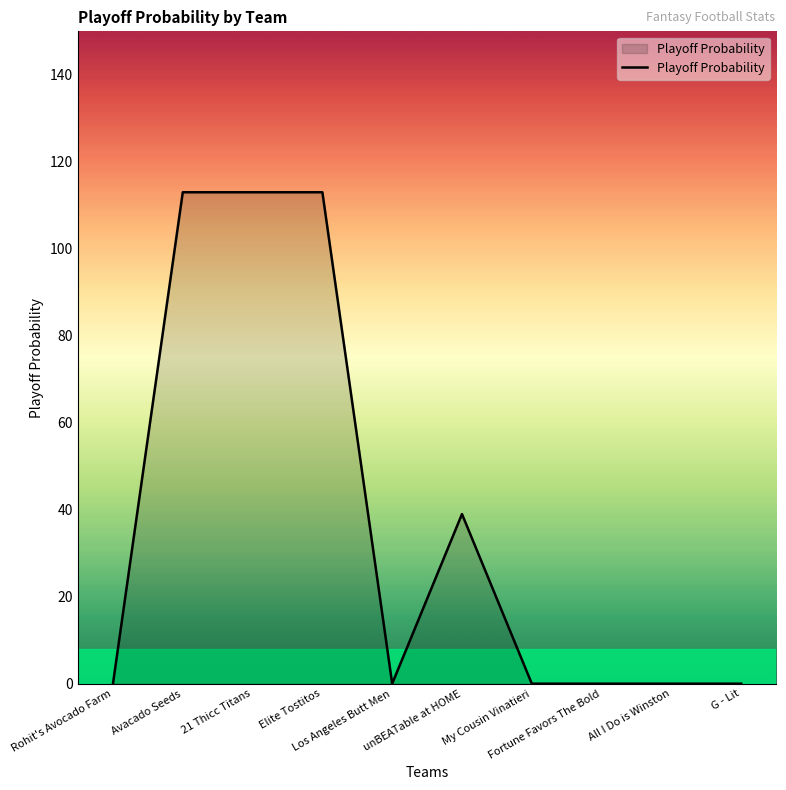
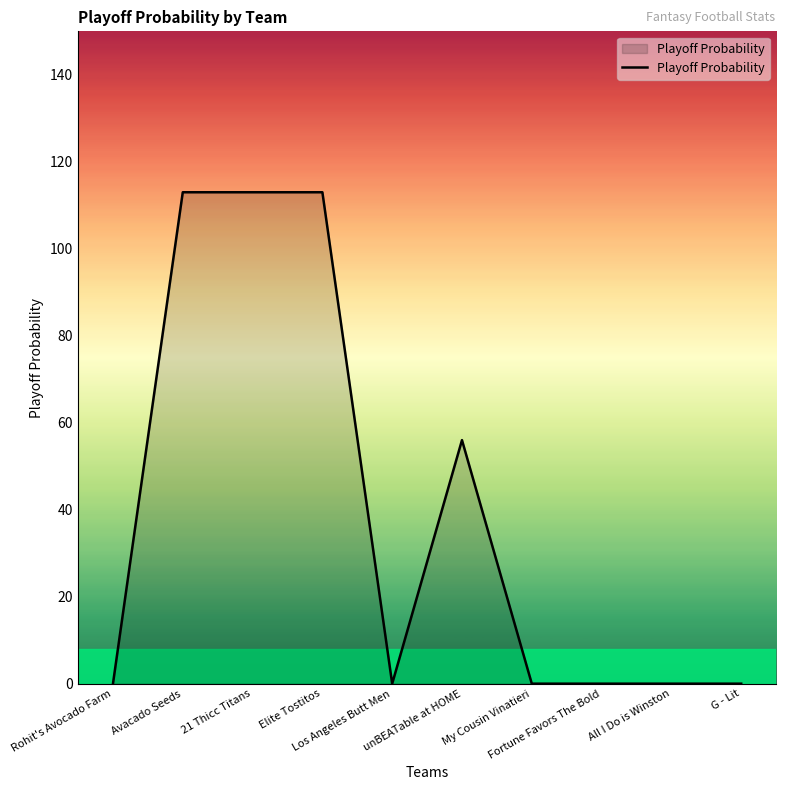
unBEATable at HOME: 39 -> 56
